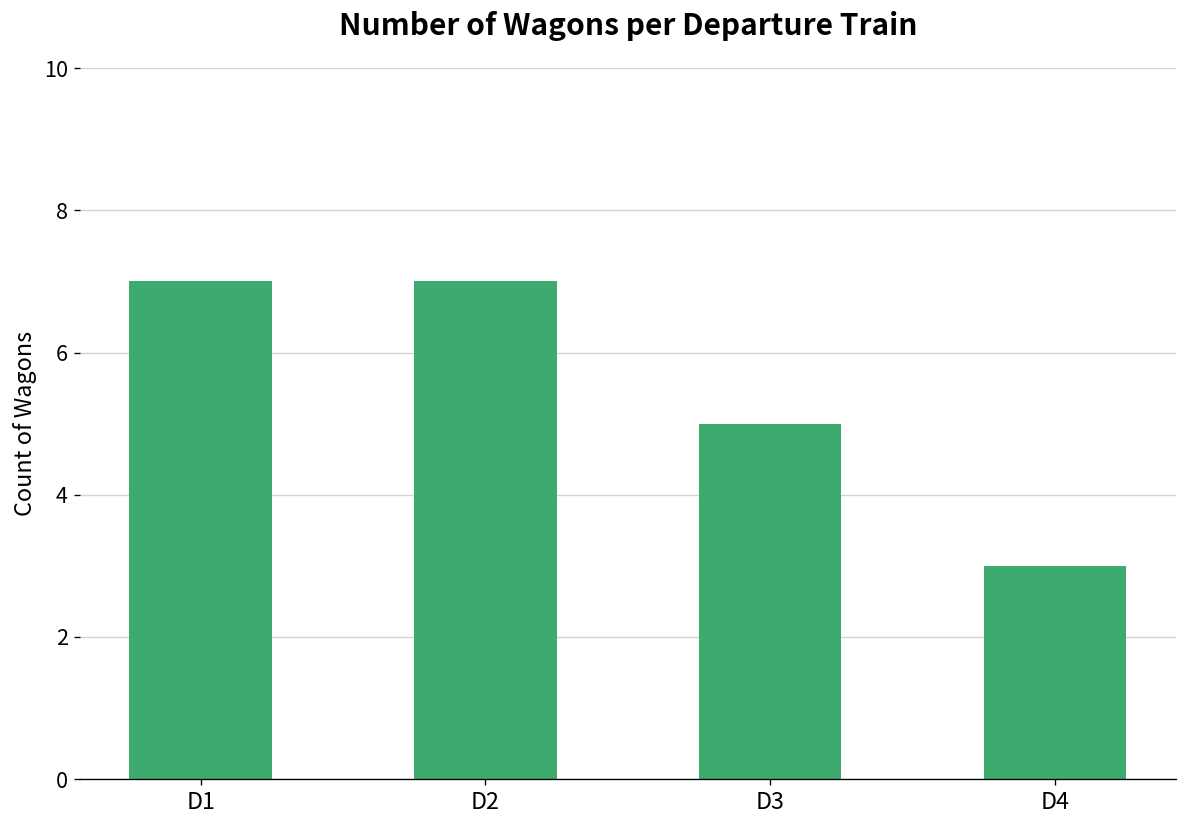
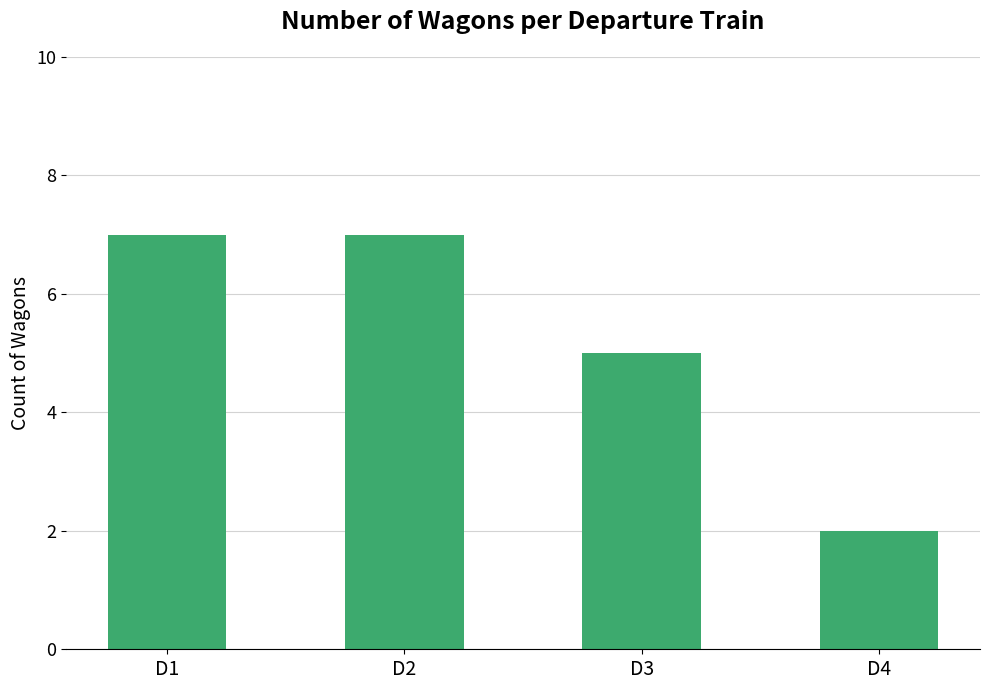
D4: 3 -> 2
